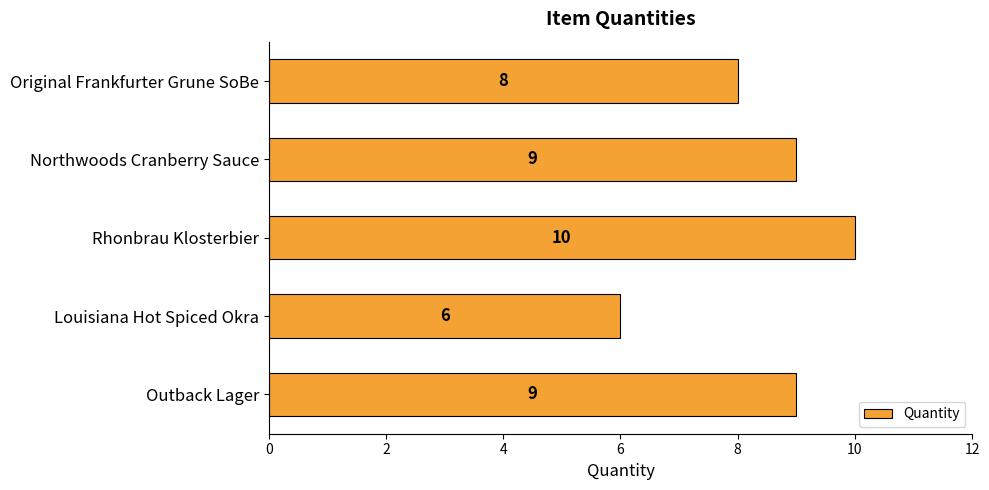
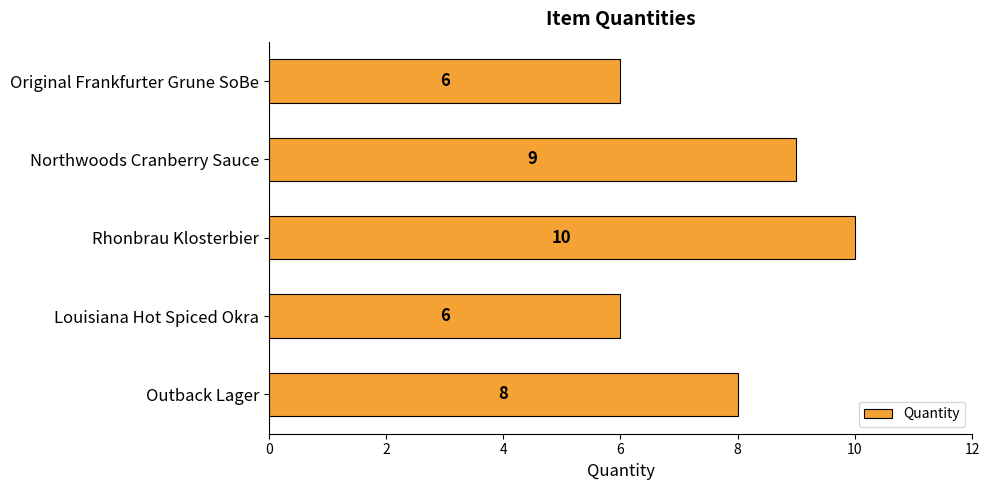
Original Frankfurter Grune SoBe: 8 -> 6
Outback Lager: 9 -> 8
